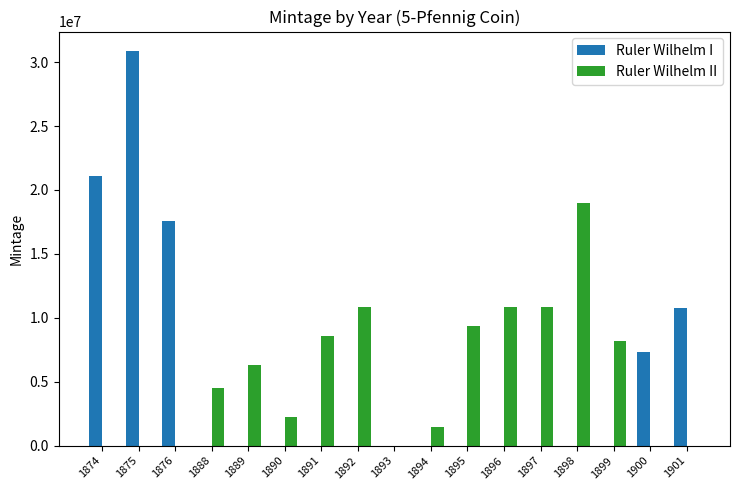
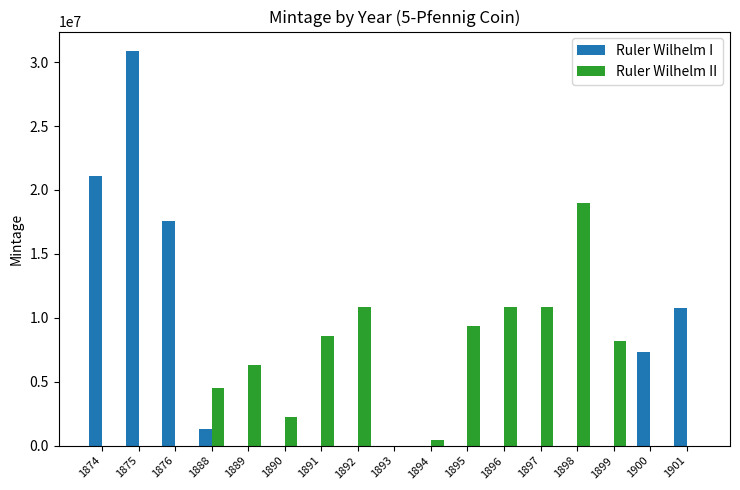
Ruler Wilhelm I, 1888: 0 -> 1300000
Ruler Wilhelm II, 1894: 1500000 -> 400000
